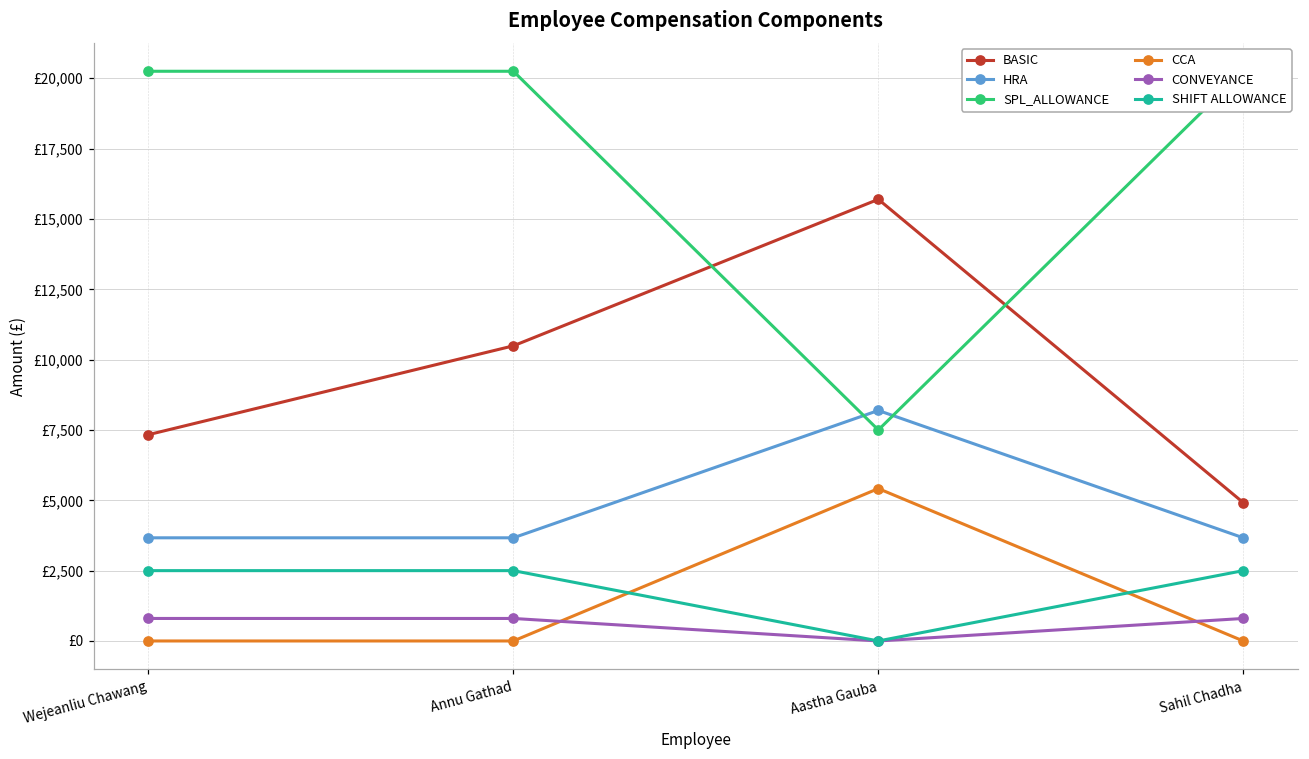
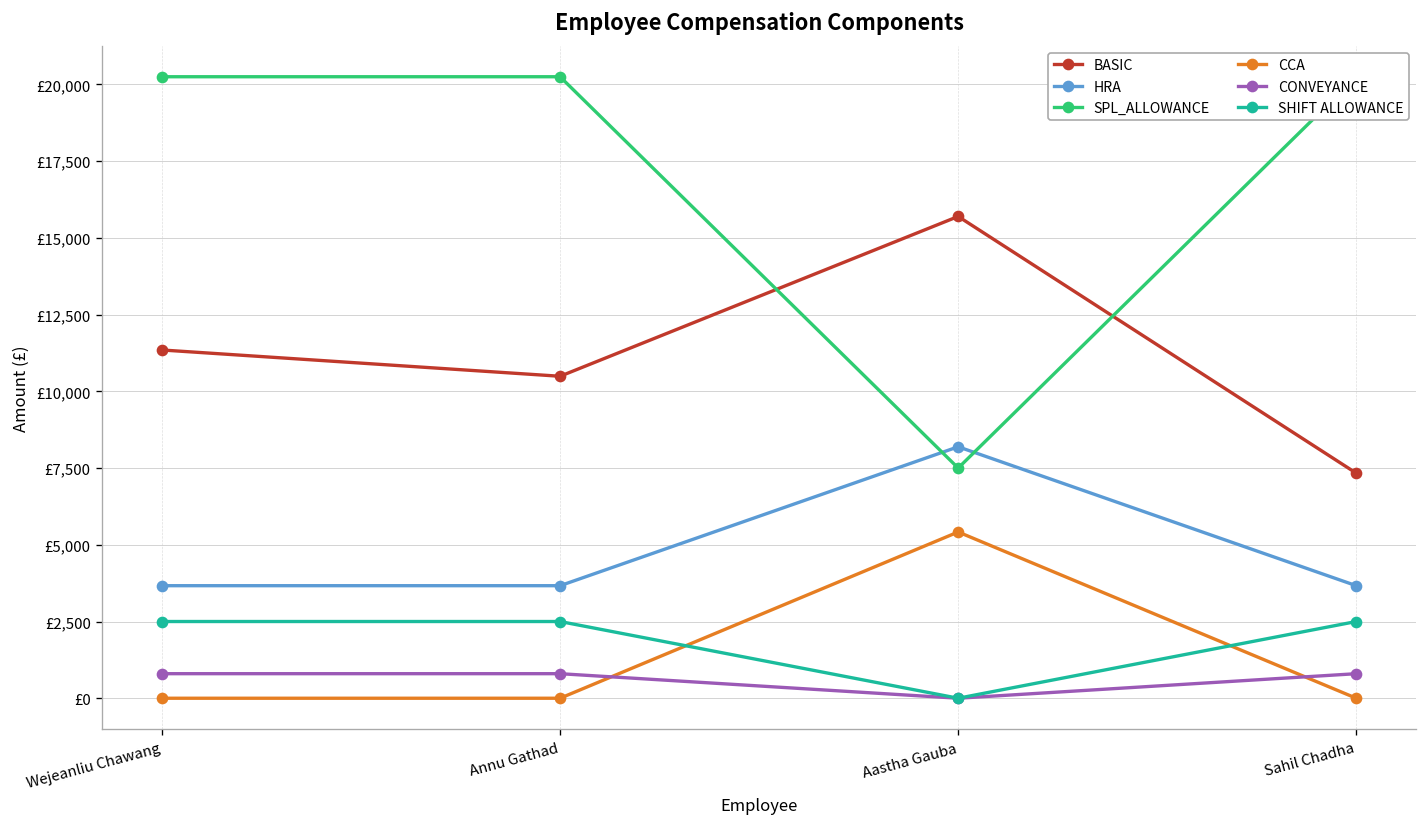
BASIC, Wejeanliu Chawang: £7,300 -> £11,300
BASIC, Sahil Chadha: £4,900 -> £7,300
